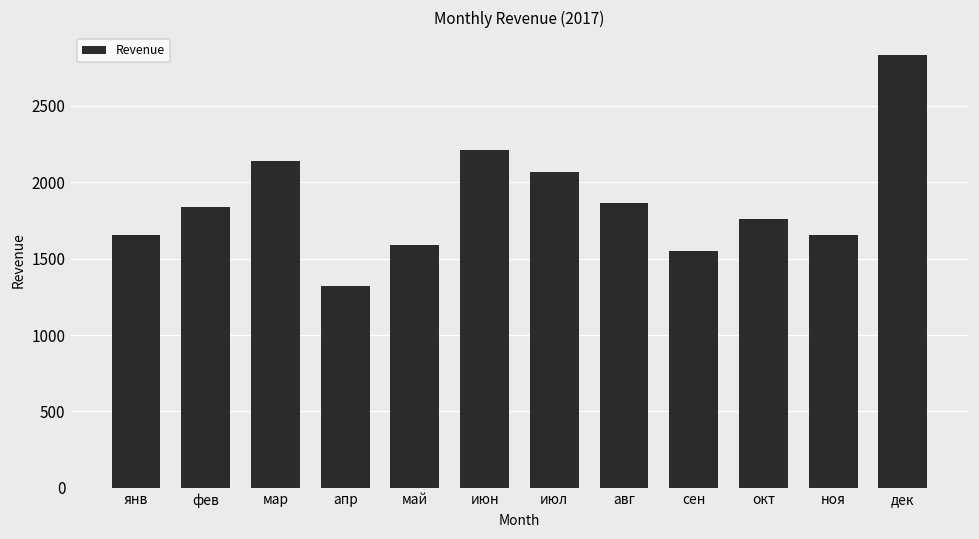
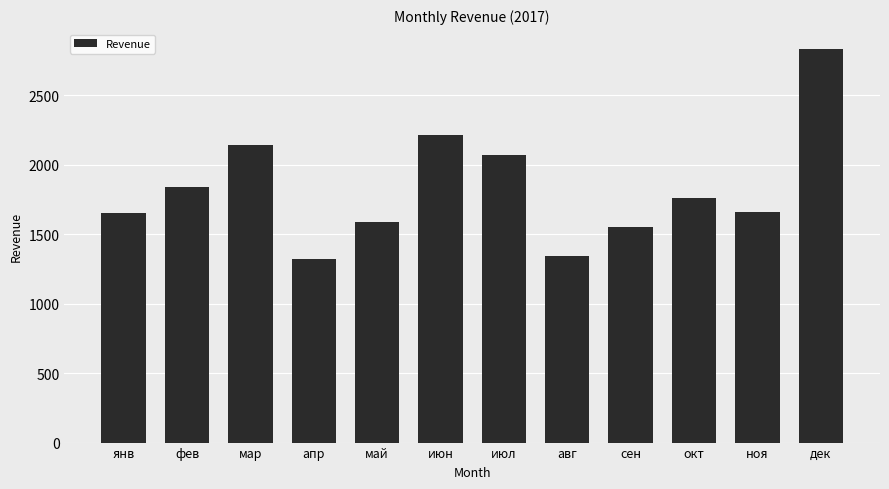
авг: 1870 -> 1340
